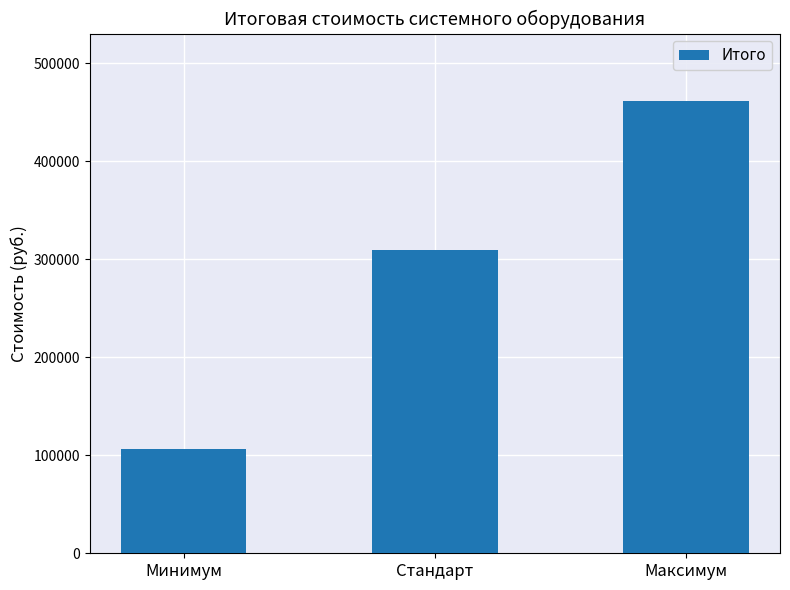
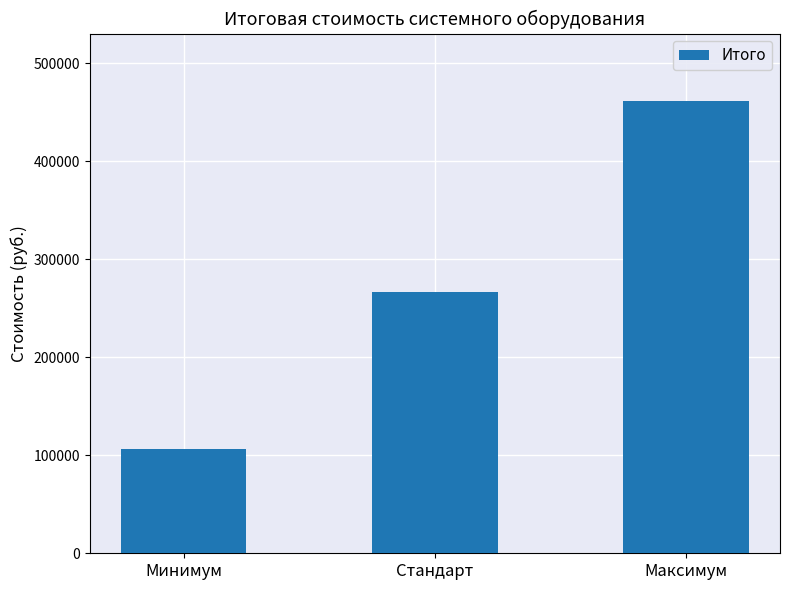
Стандарт: 310000 -> 270000
